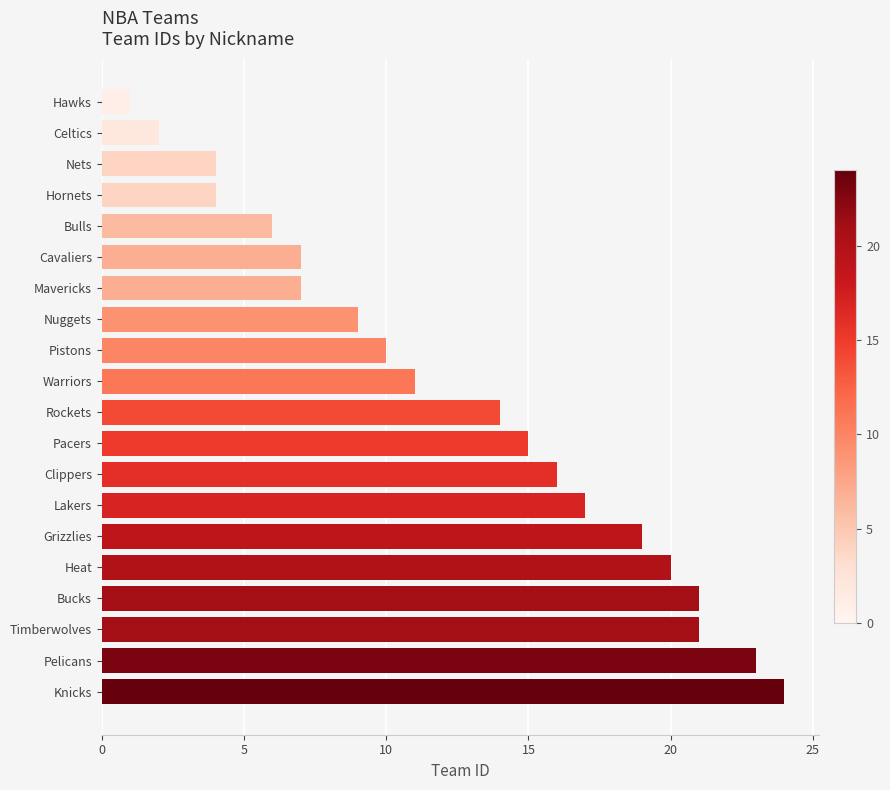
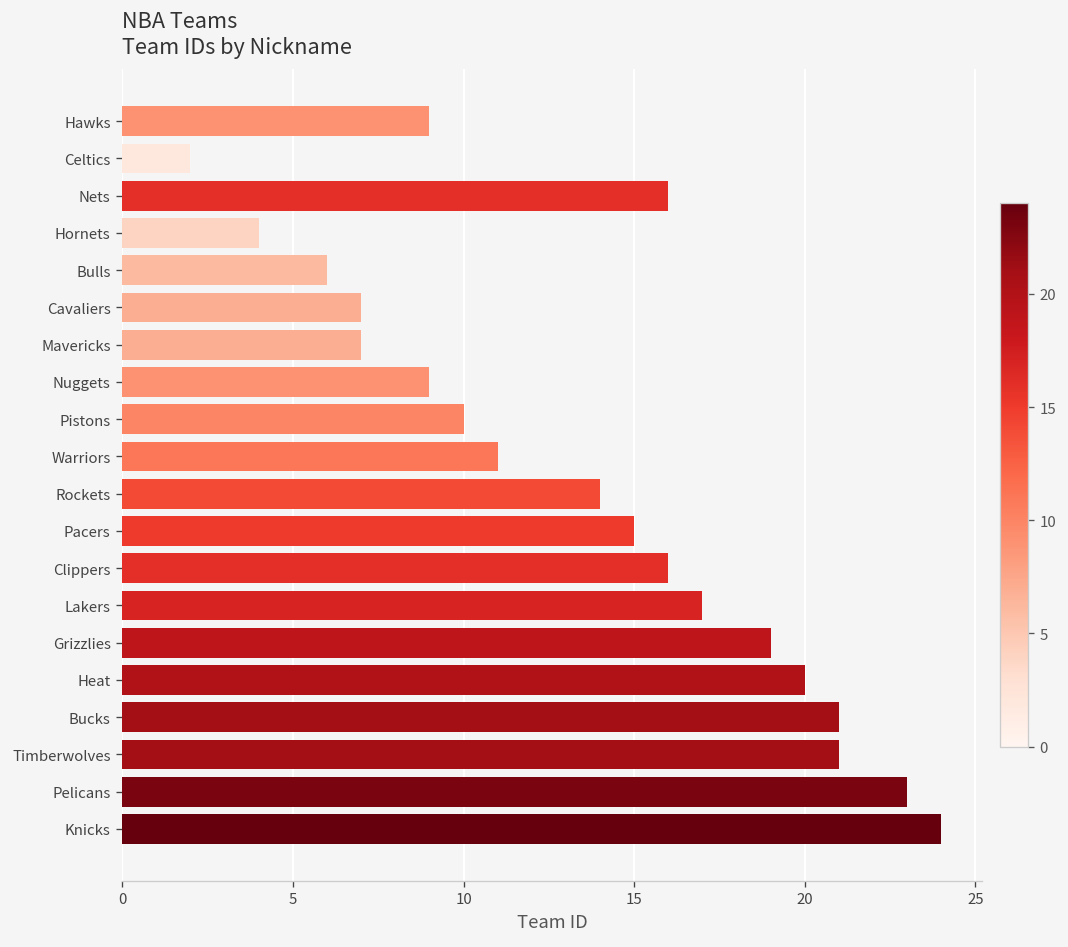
Hawks: 1 -> 9
Nets: 4 -> 16
